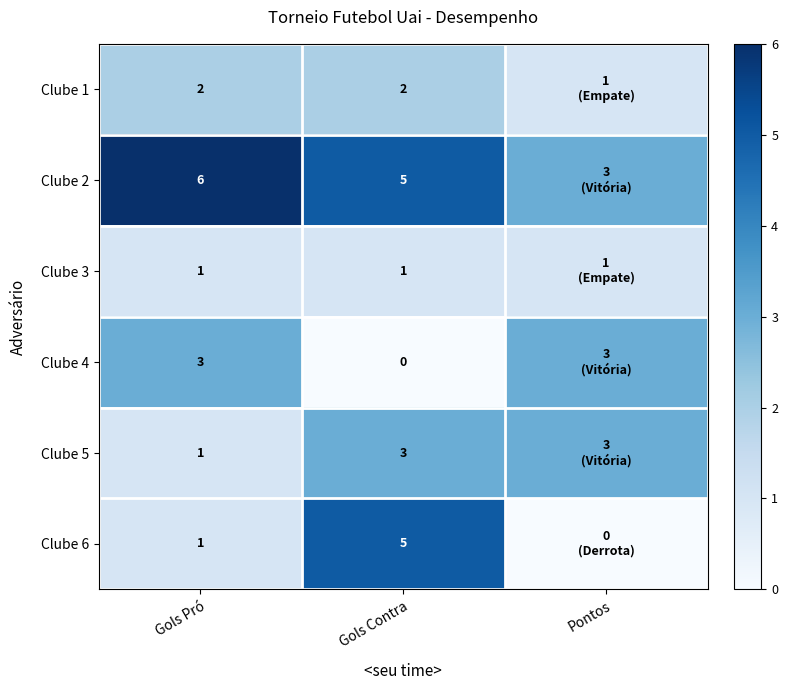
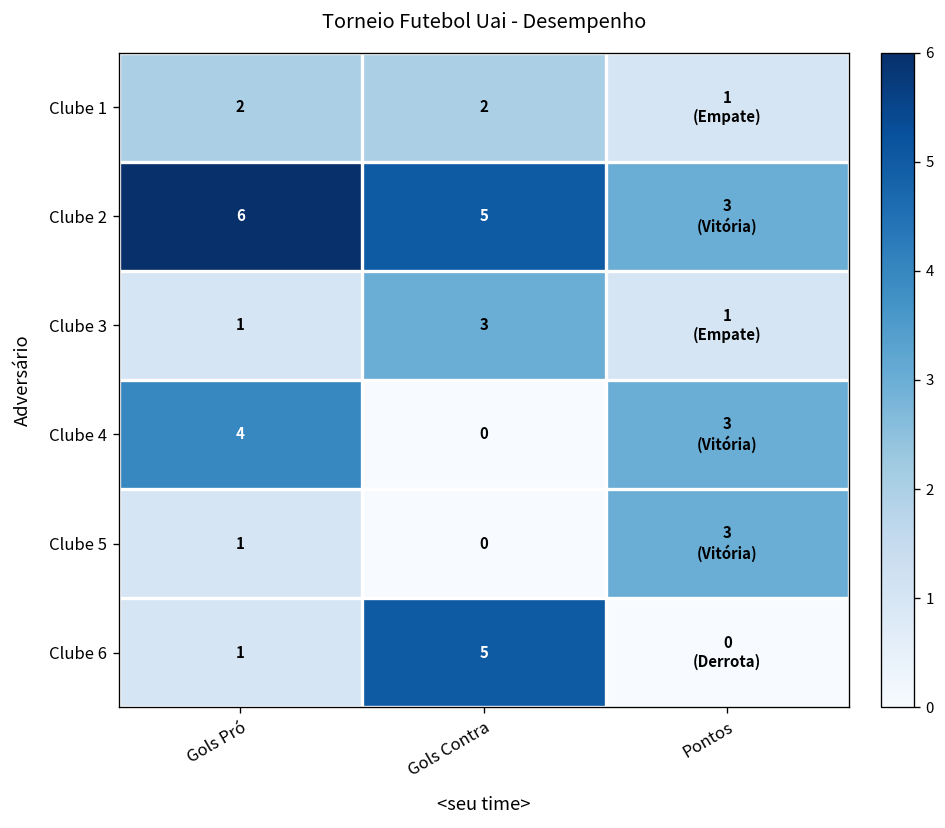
Clube 3, Gols Contra: 1 -> 3
Clube 4, Gols Pró: 3 -> 4
Clube 5, Gols Contra: 3 -> 0
